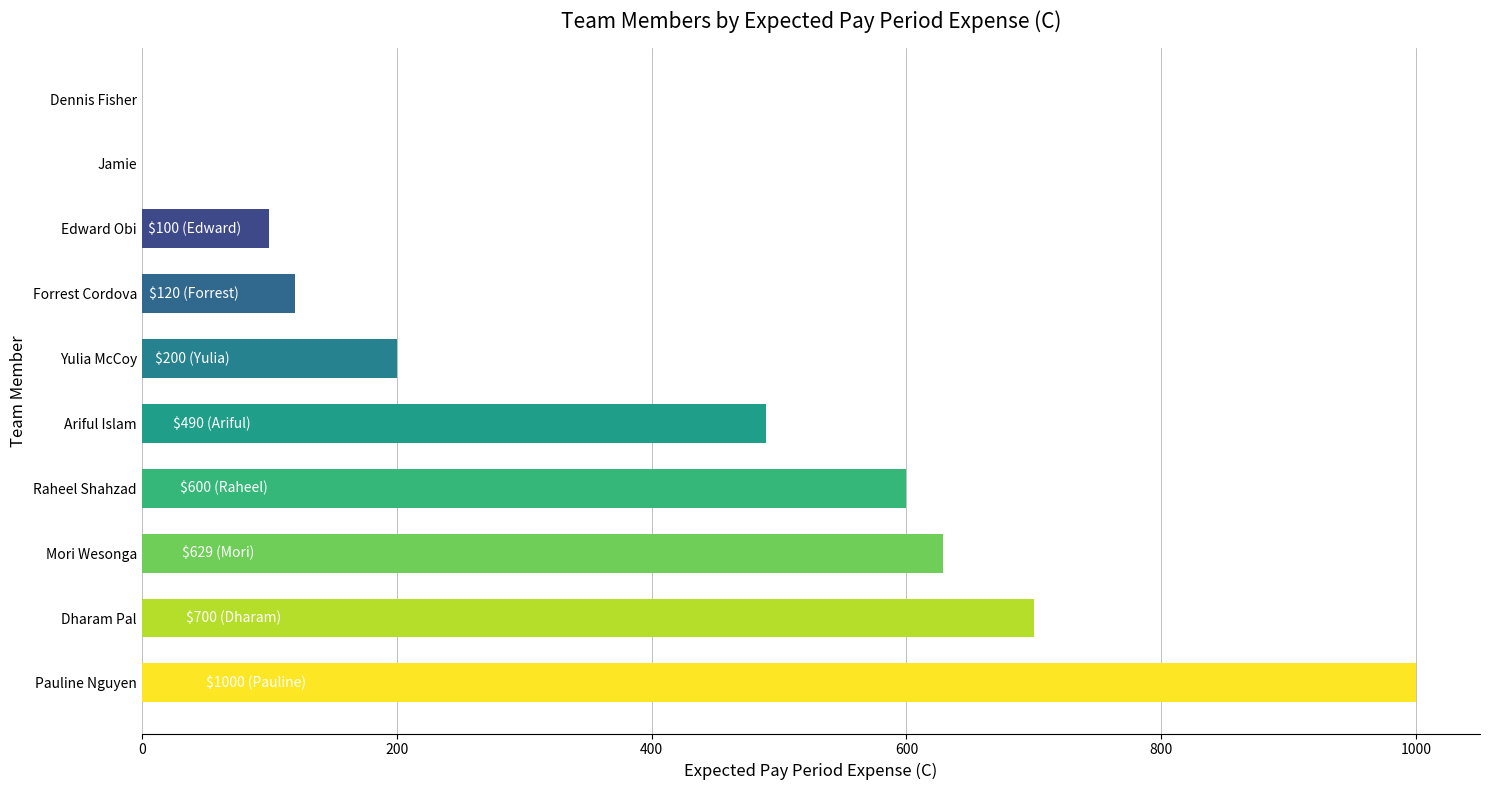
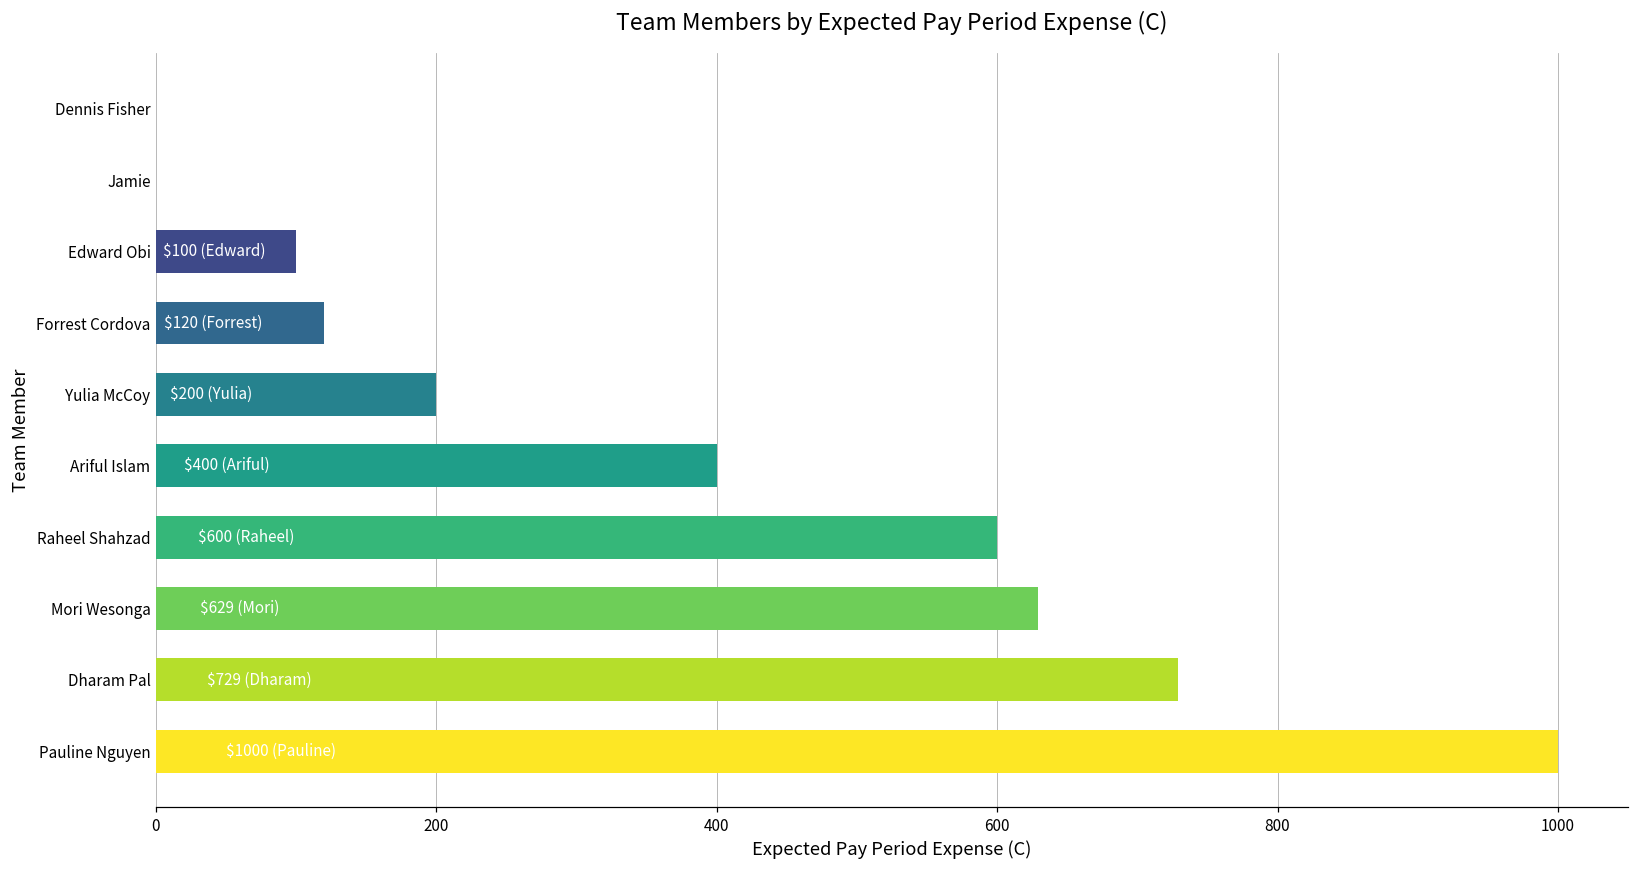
Ariful Islam: $490 -> $400
Dharam Pal: $700 -> $729
